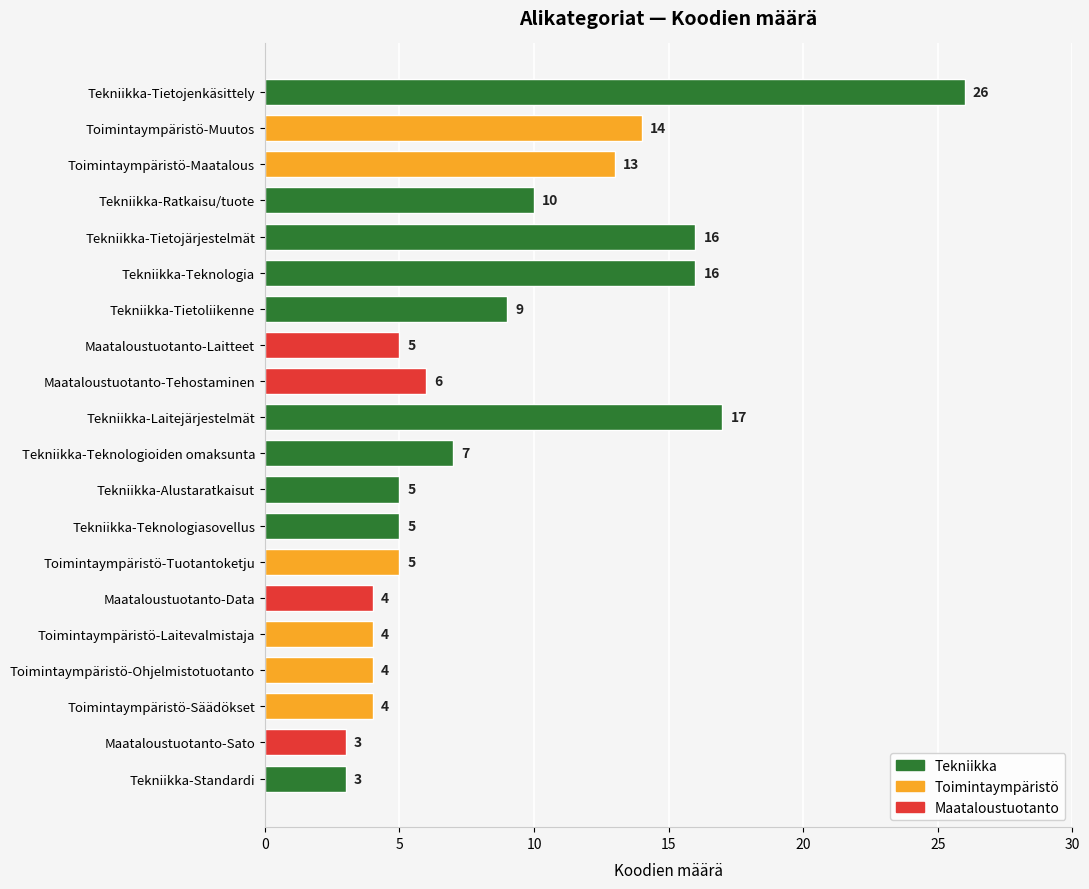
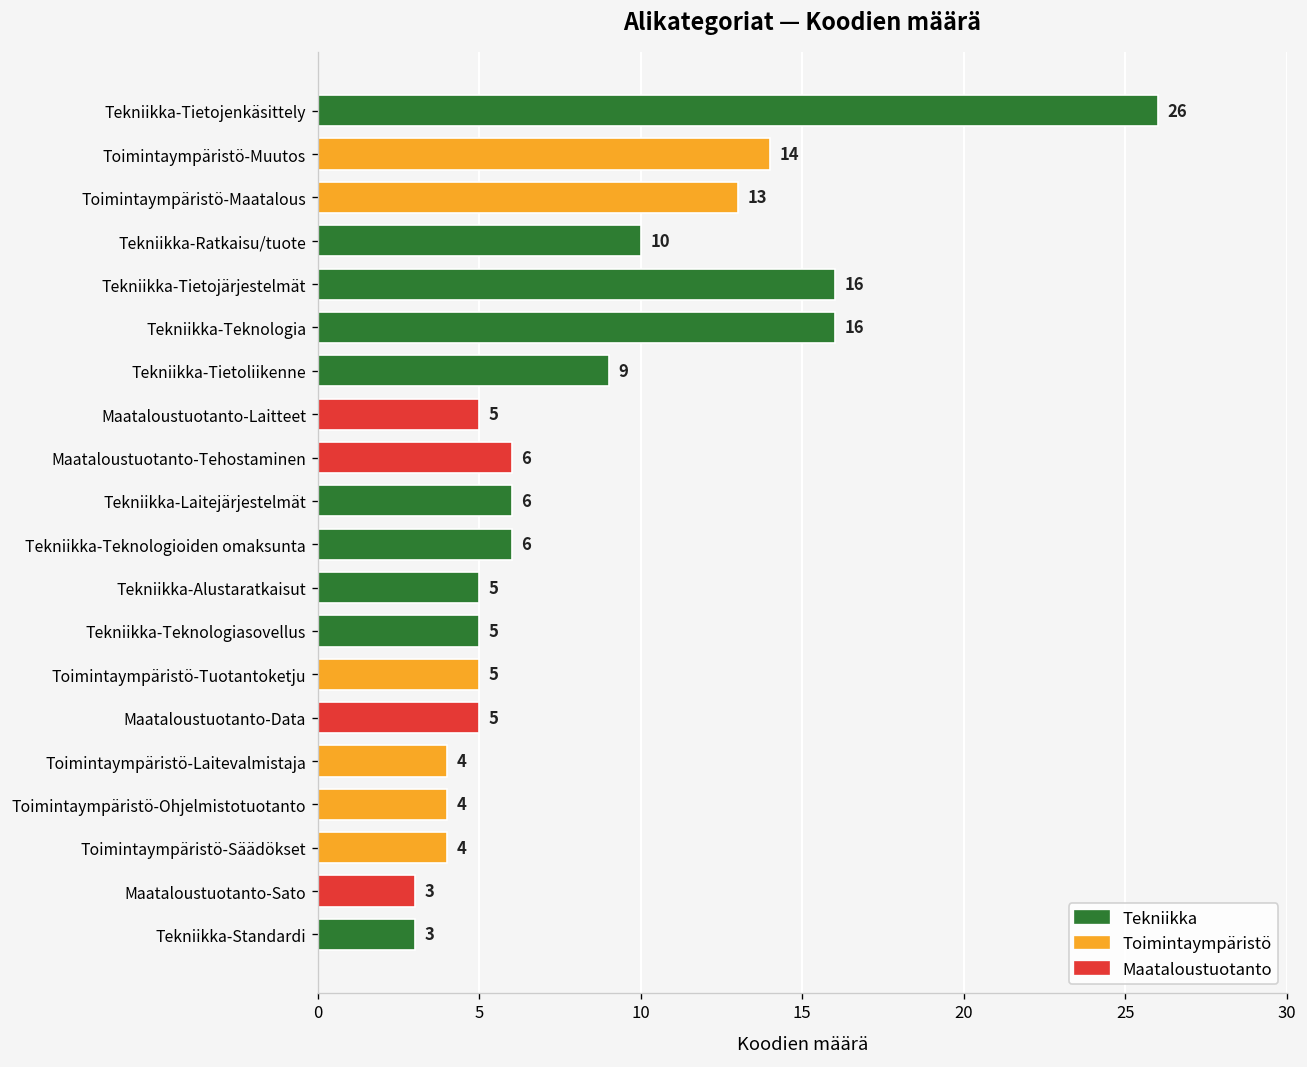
Tekniikka-Laitejärjestelmät: 17 -> 6
Tekniikka-Teknologioiden omaksunta: 7 -> 6
Maataloustuotanto-Data: 4 -> 5
